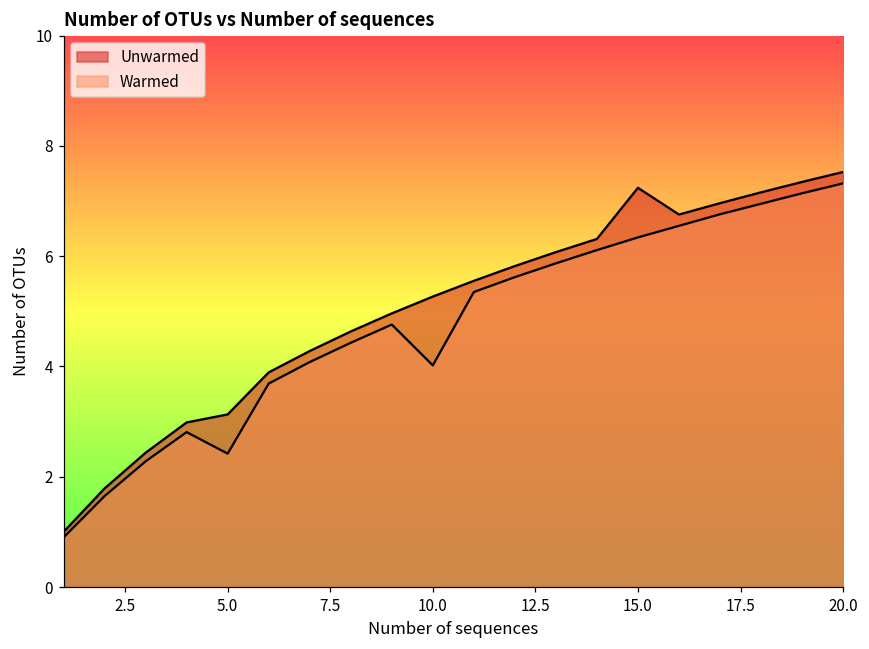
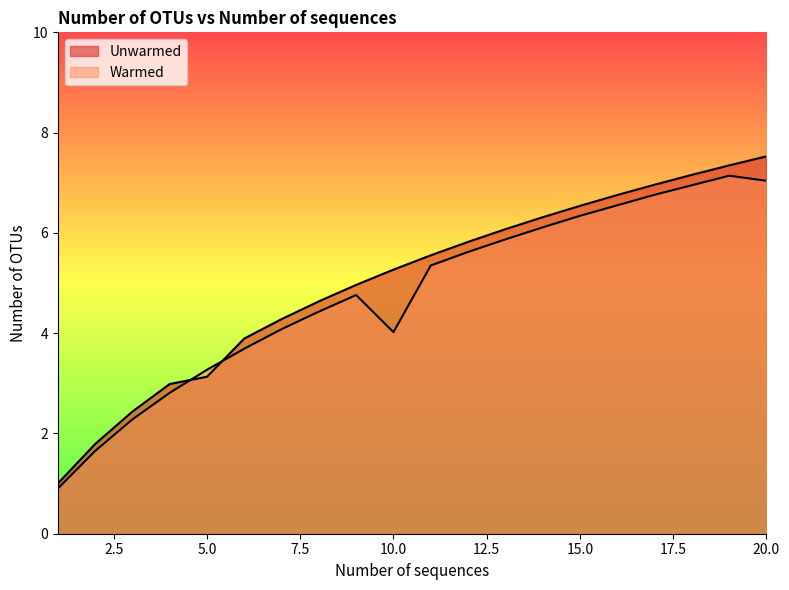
Warmed, 5.0: 2.4 -> 3.3
Unwarmed, 15.0: 7.2 -> 6.5
Warmed, 20.0: 7.3 -> 7.0
